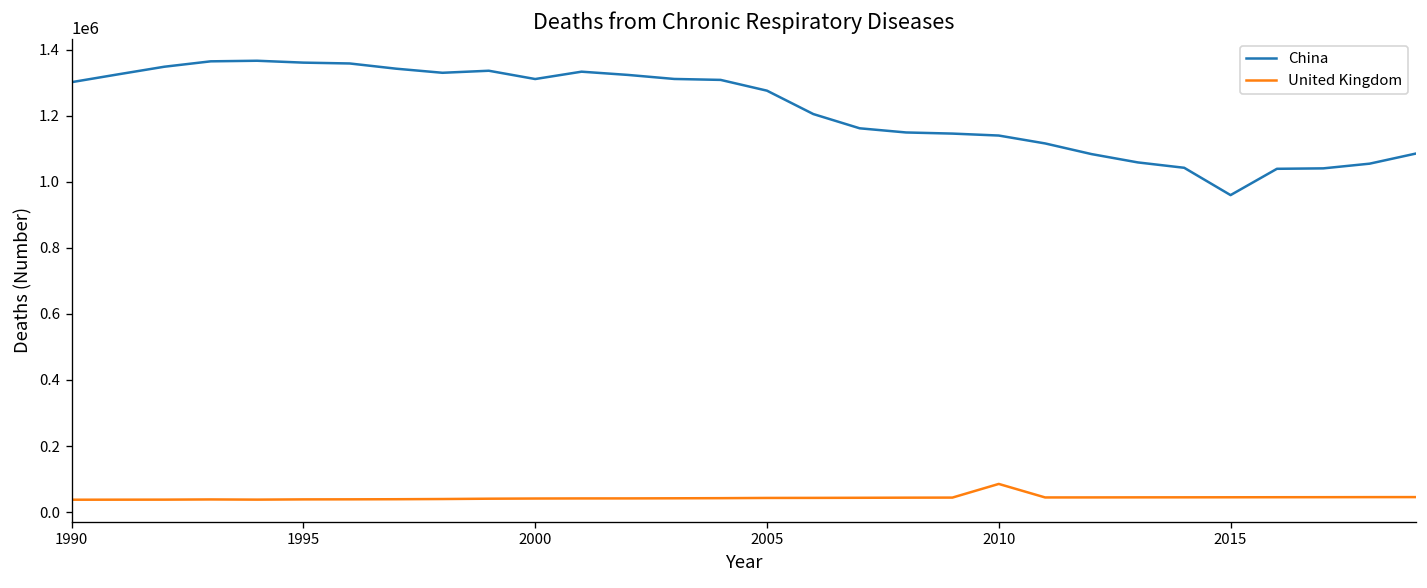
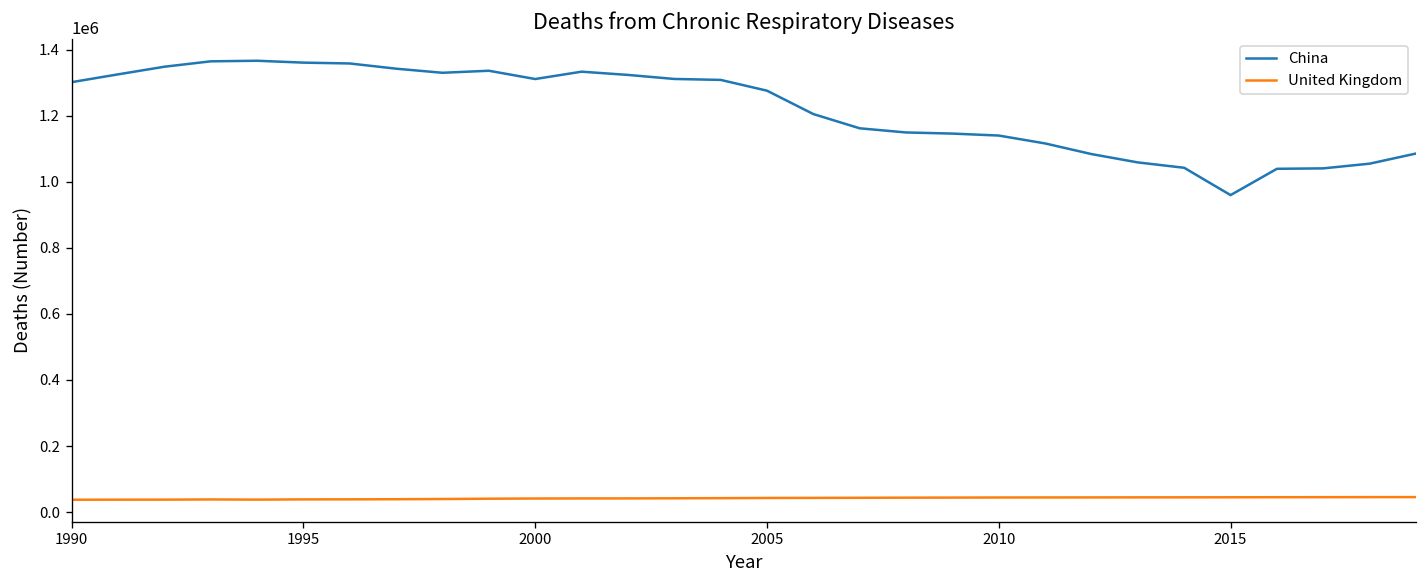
United Kingdom, 2010: 90000 -> 40000
